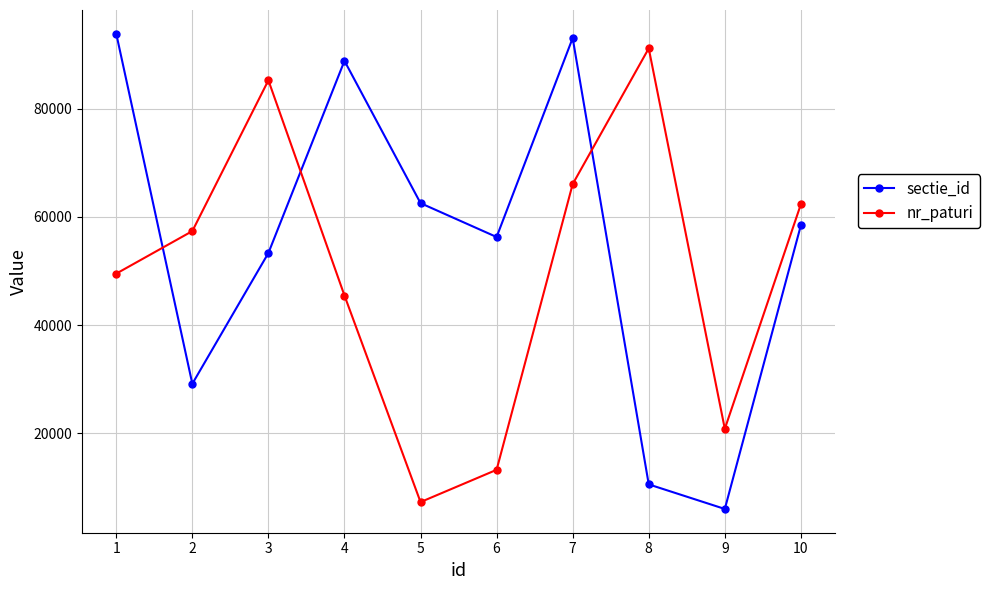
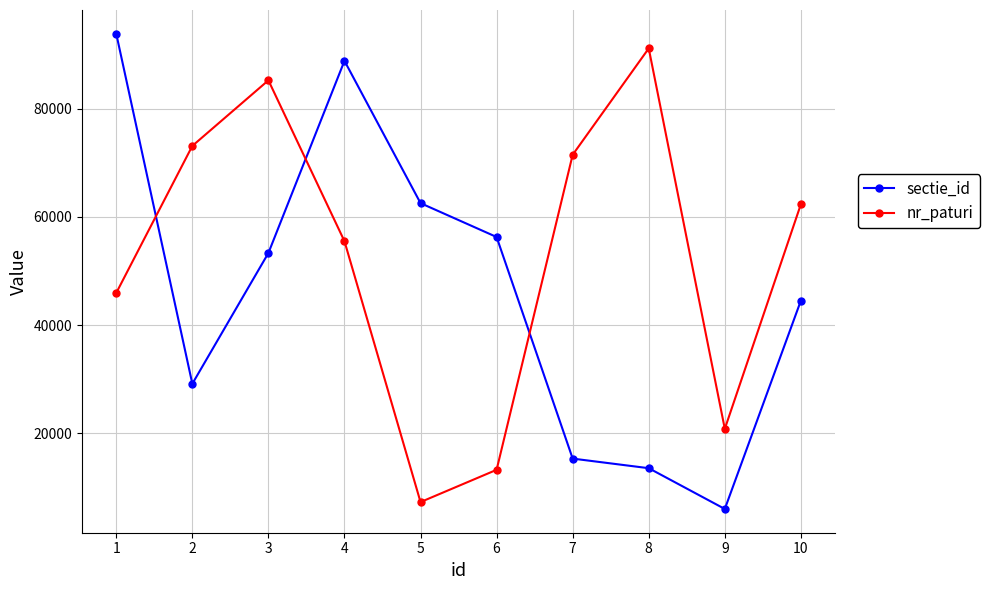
nr_paturi, 1: 50000 -> 46000
nr_paturi, 2: 57000 -> 73000
nr_paturi, 4: 45000 -> 56000
sectie_id, 7: 93000 -> 15000
nr_paturi, 7: 66000 -> 71000
sectie_id, 8: 11000 -> 14000
sectie_id, 10: 58000 -> 45000
